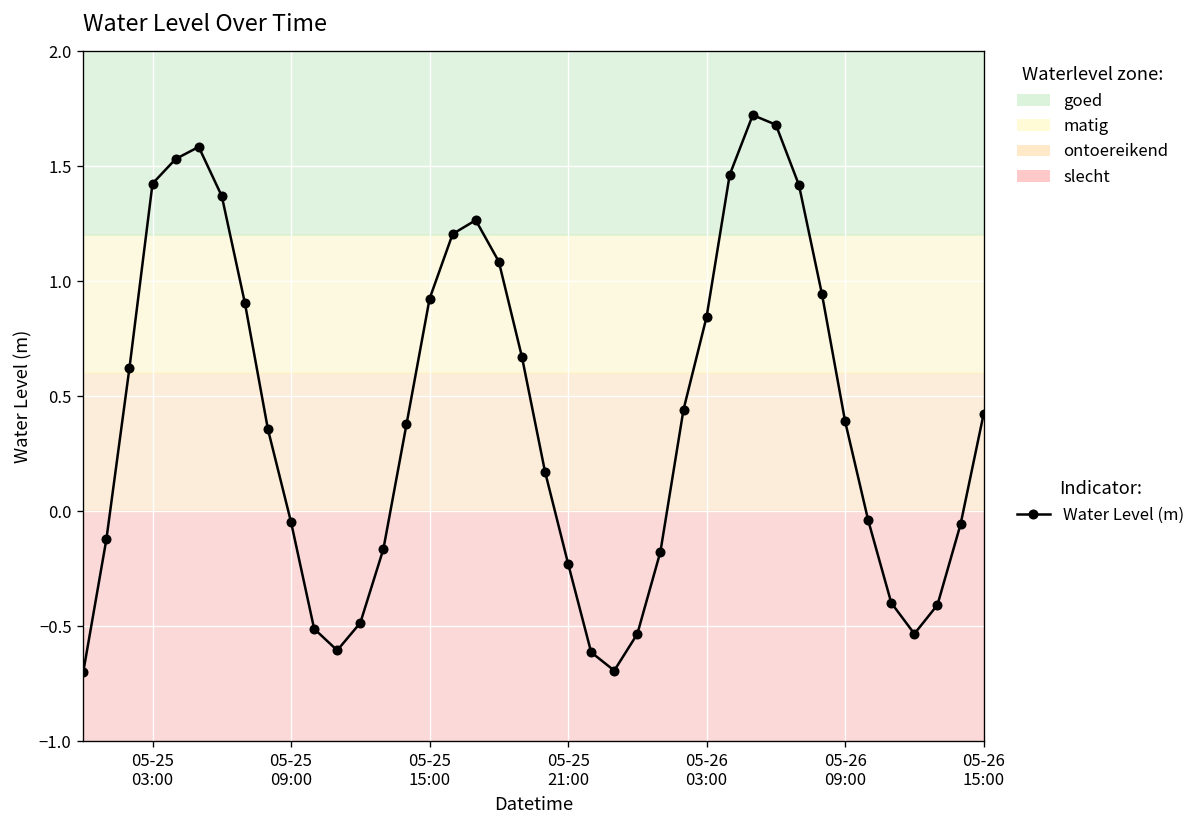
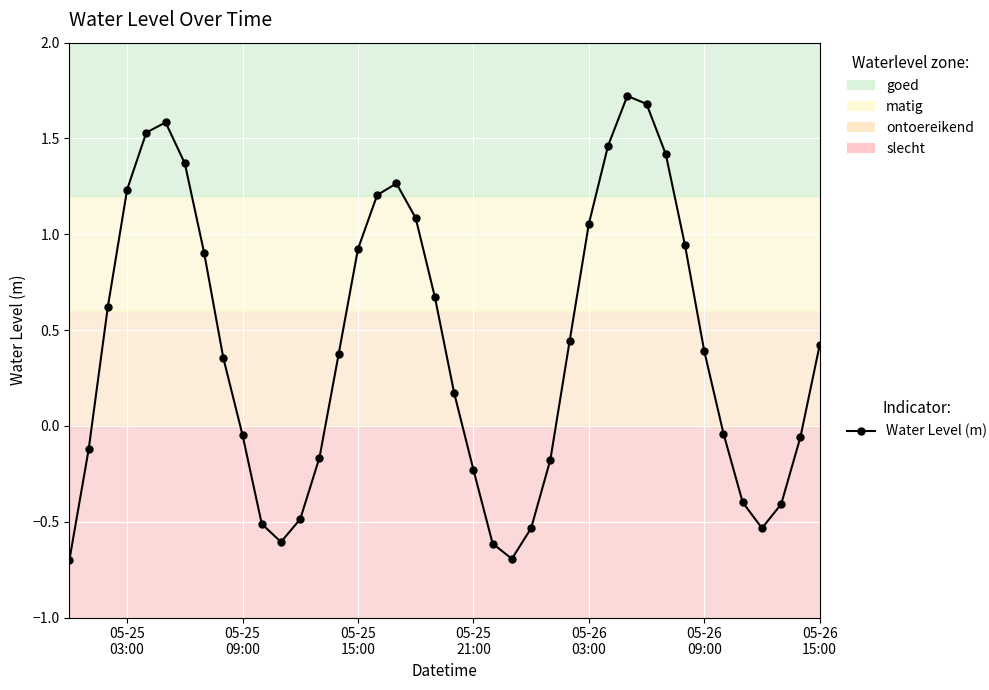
05-25 03:00: 1.42 -> 1.23
05-26 03:00: 0.84 -> 1.05
